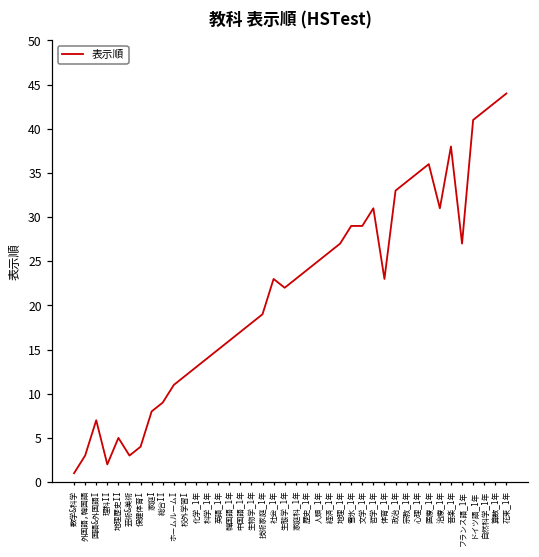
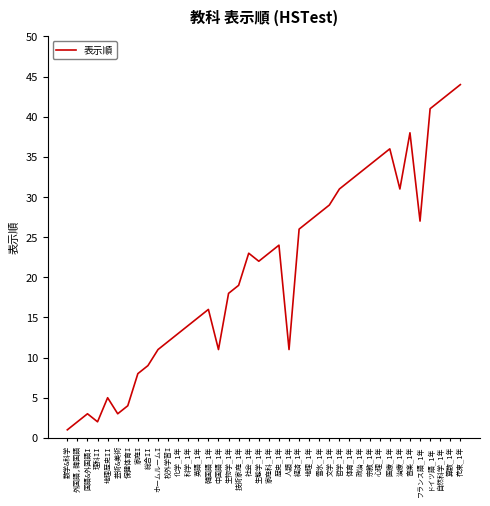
外国語,韓国語: 3 -> 2
国語&外国語I: 7 -> 3
中国語_1年: 17 -> 11
人類_1年: 25 -> 11
雪氷_1年: 29 -> 28
体育_1年: 23 -> 32
